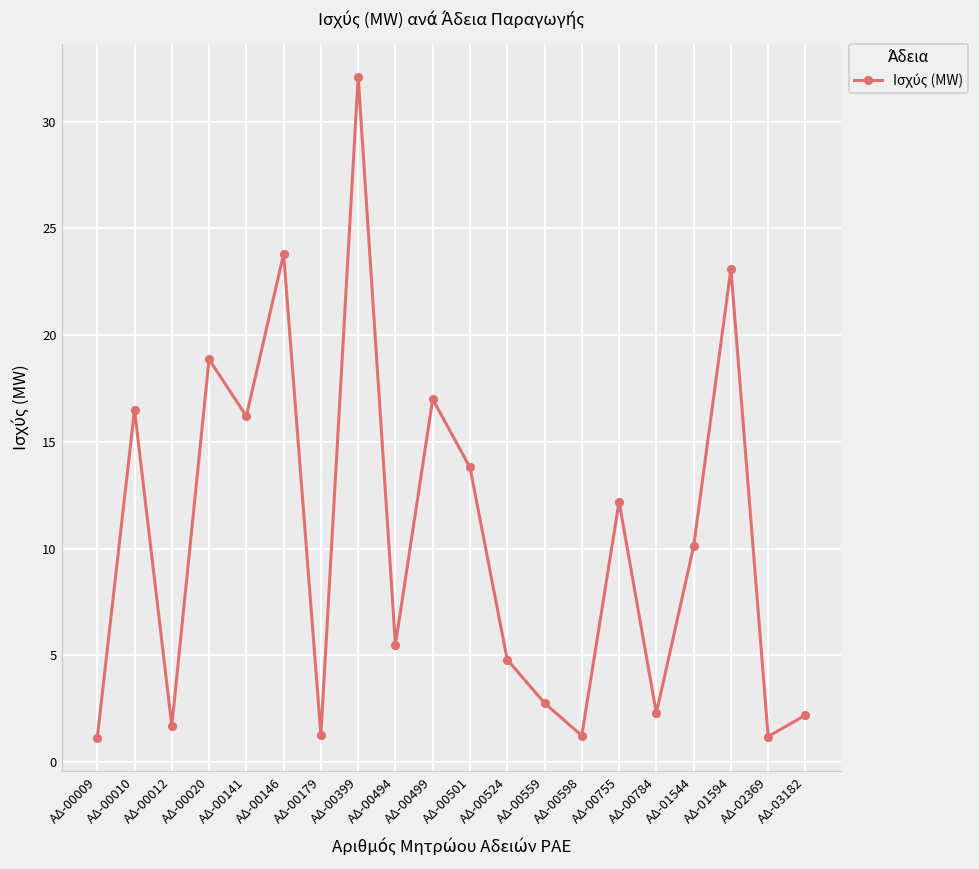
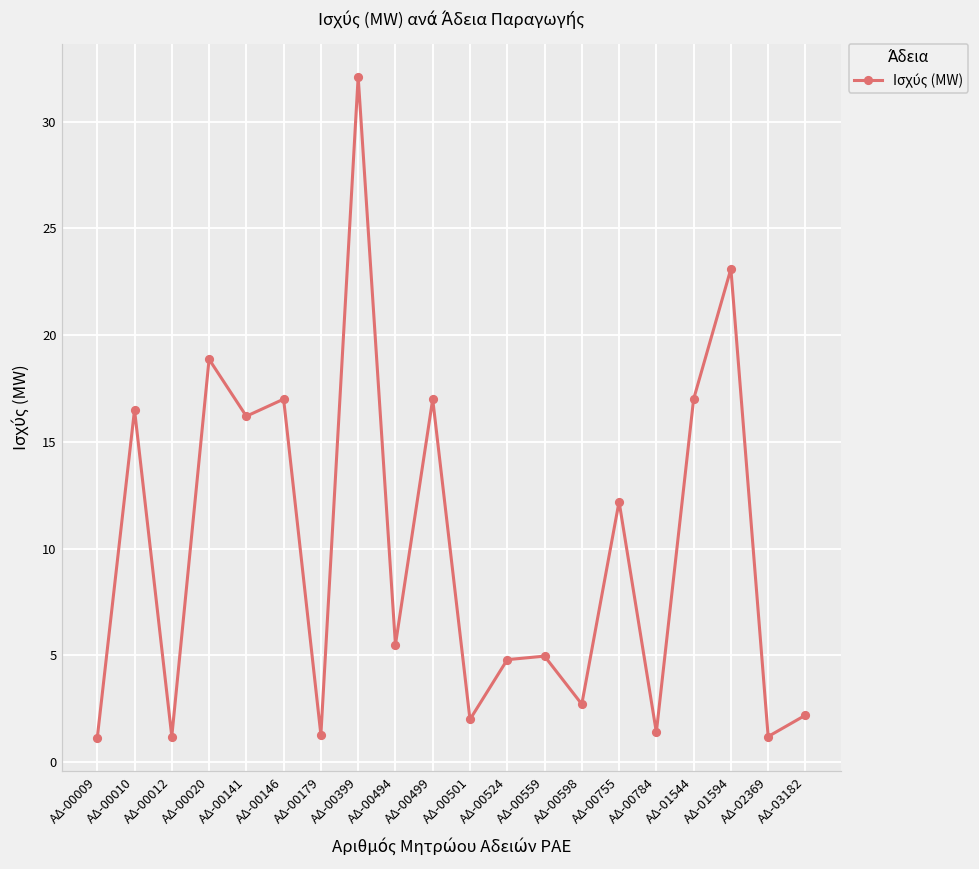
ΑΔ-00012: 1.7 -> 1.2
ΑΔ-00146: 23.8 -> 17.0
ΑΔ-00501: 13.8 -> 2.0
ΑΔ-00559: 2.8 -> 5.0
ΑΔ-00598: 1.2 -> 2.7
ΑΔ-00784: 2.3 -> 1.4
ΑΔ-01544: 10.1 -> 17.0
